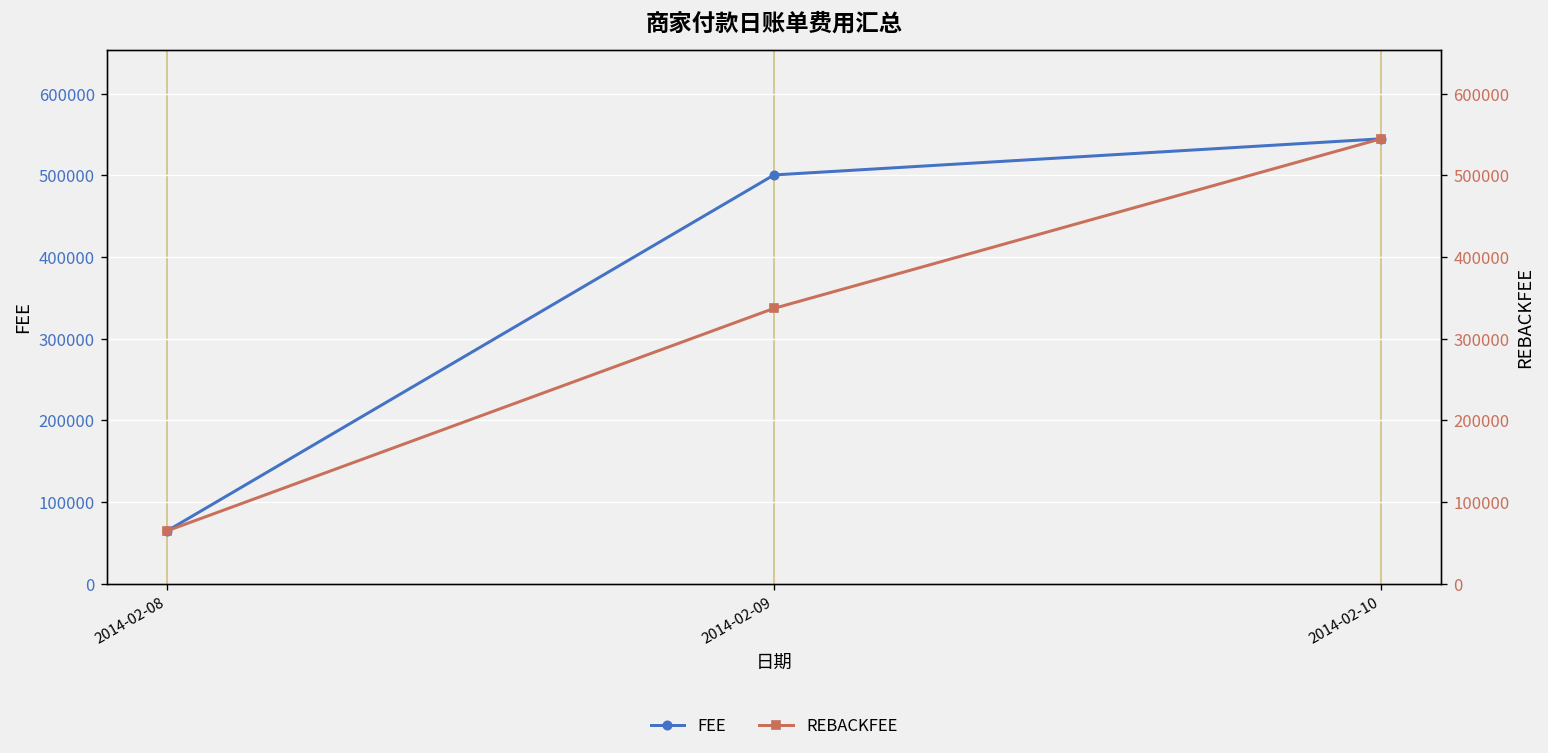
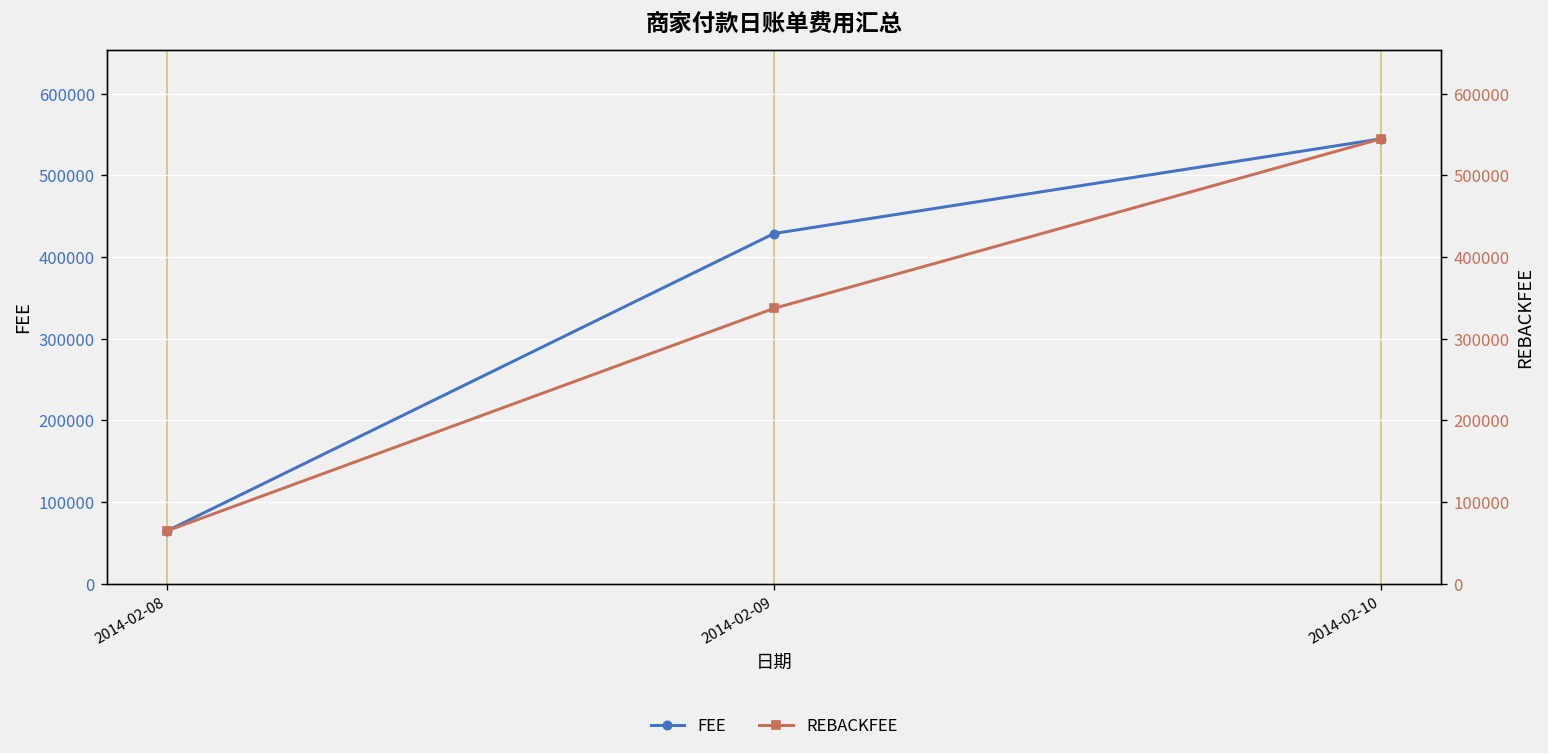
FEE, 2014-02-09: 500000 -> 430000
